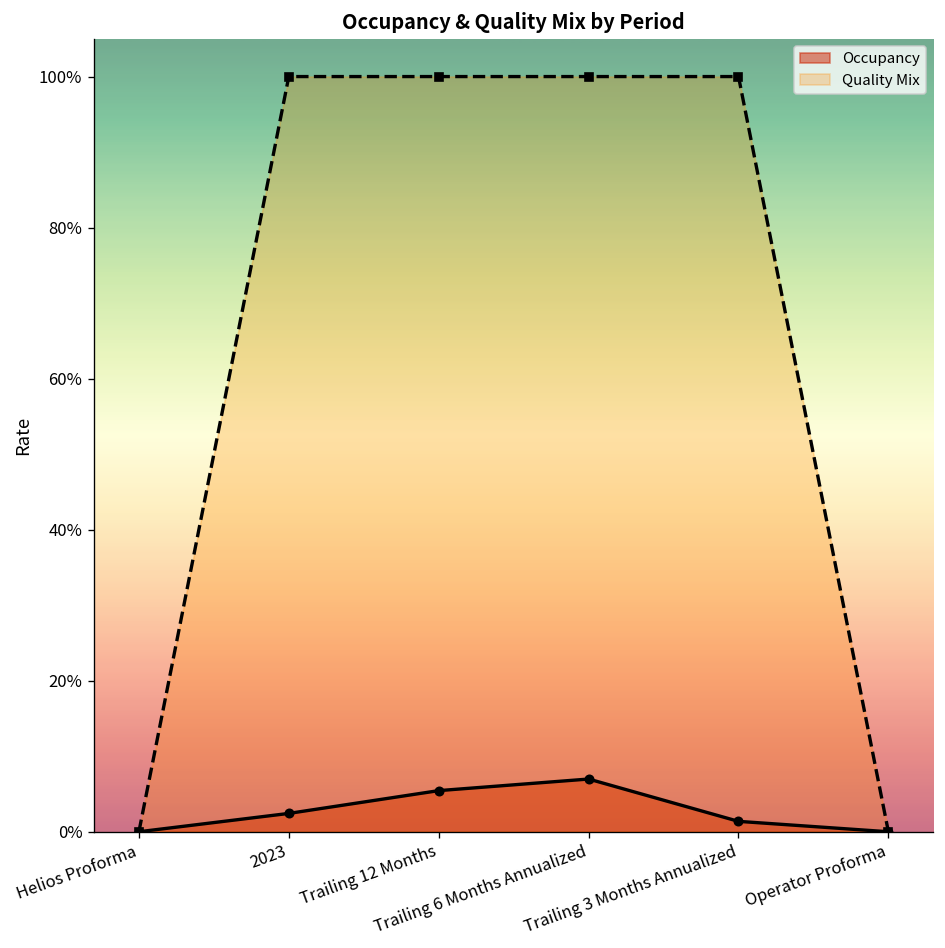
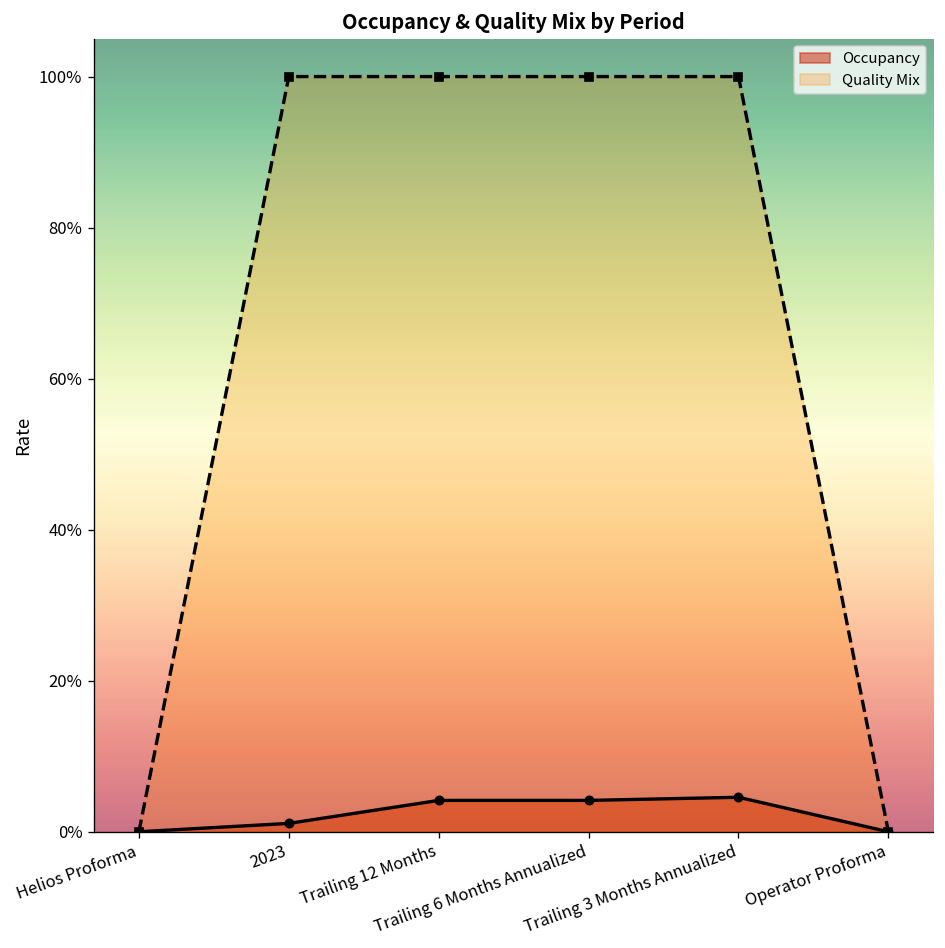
Occupancy, 2023: 2% -> 1%
Occupancy, Trailing 12 Months: 5% -> 4%
Occupancy, Trailing 6 Months Annualized: 7% -> 4%
Occupancy, Trailing 3 Months Annualized: 1% -> 5%
